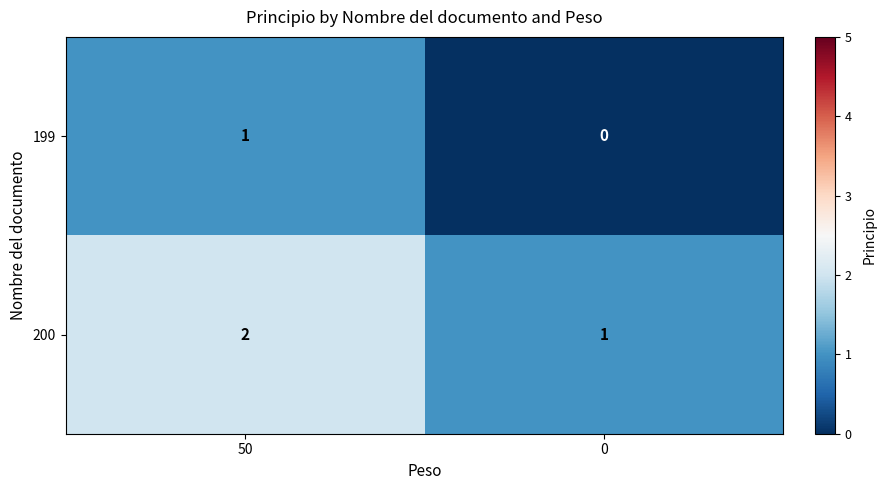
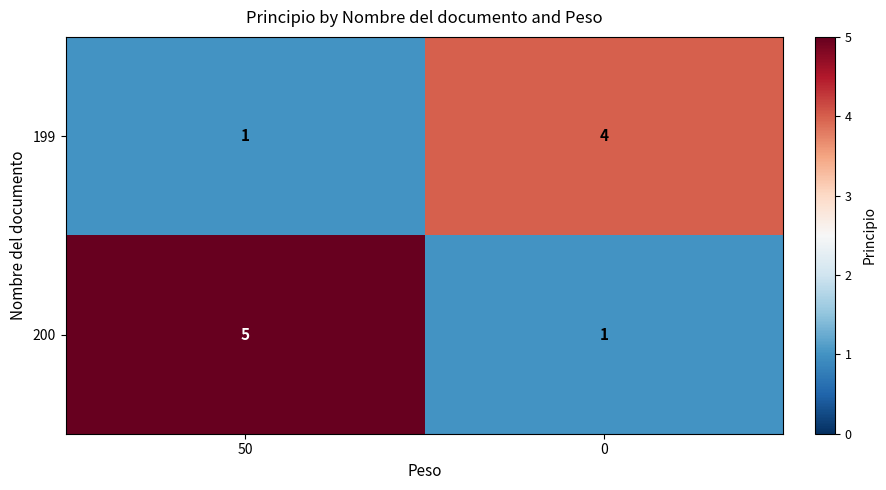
199, 0: 0 -> 4
200, 50: 2 -> 5
